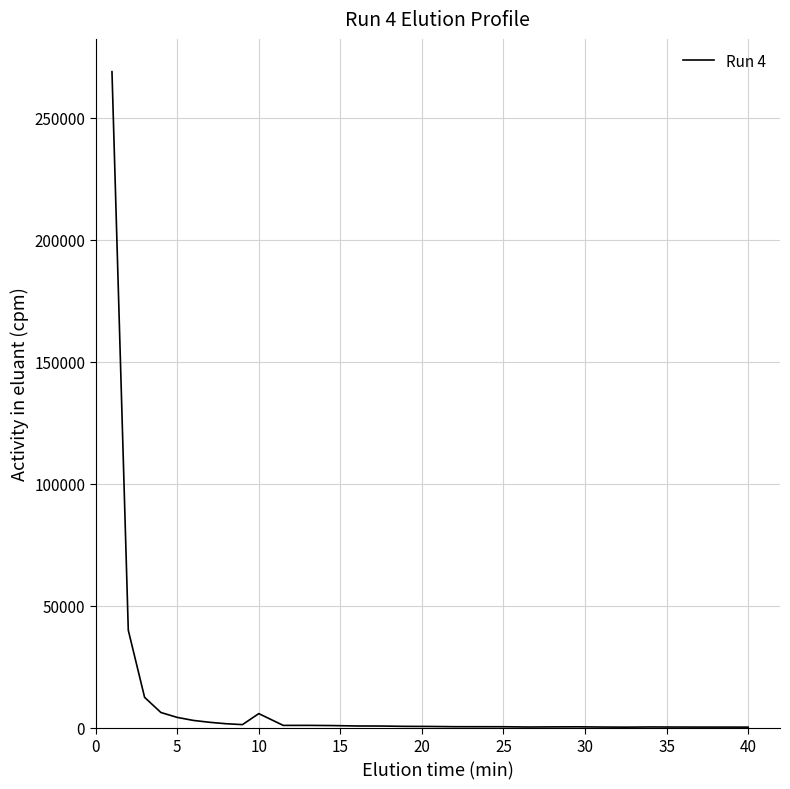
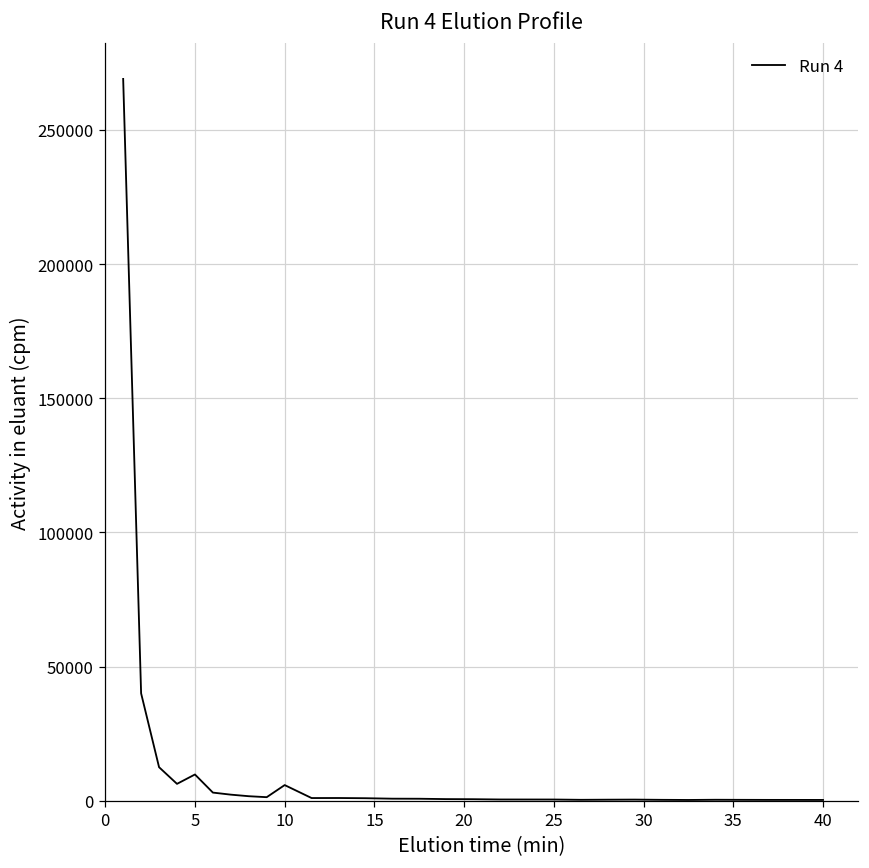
5: 4000 -> 10000
